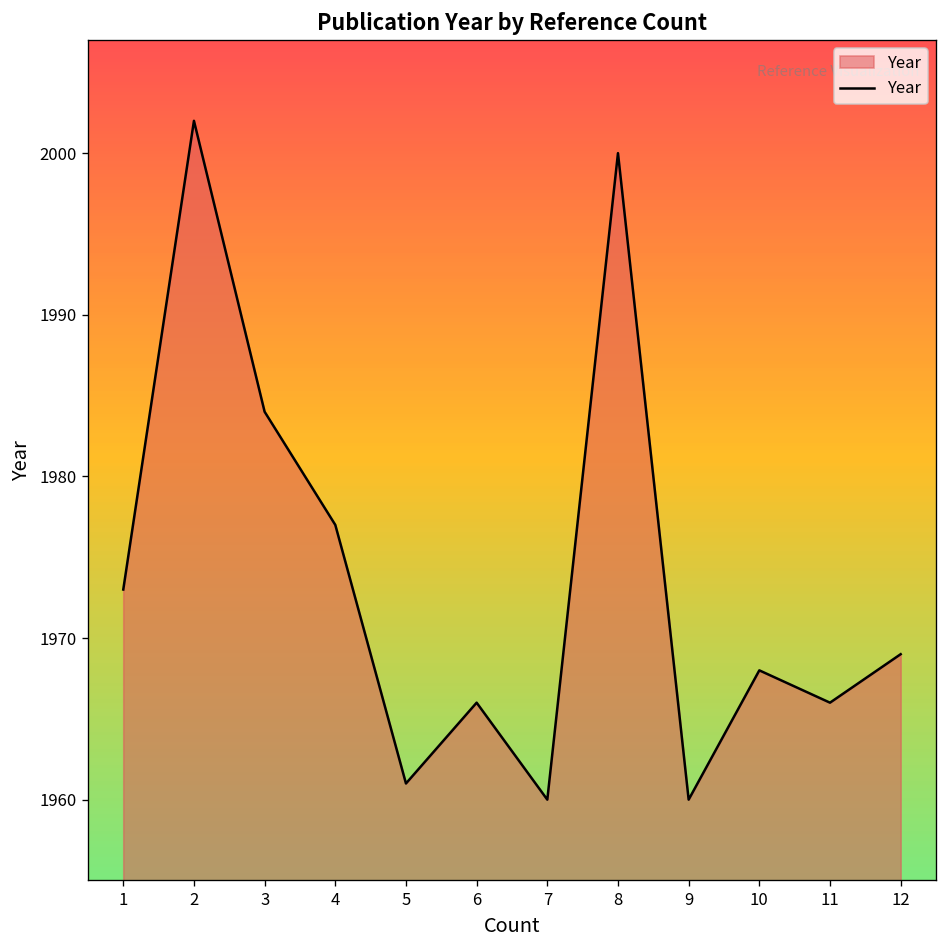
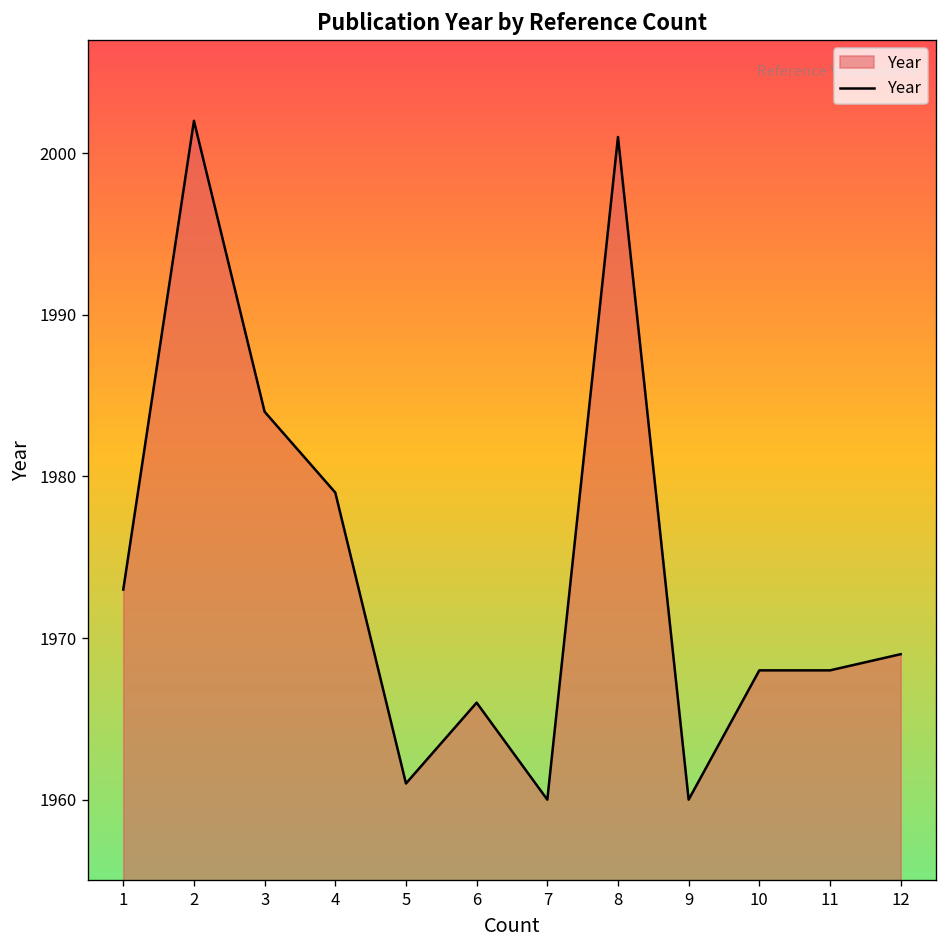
4: 1977 -> 1979
8: 2000 -> 2001
11: 1966 -> 1968
